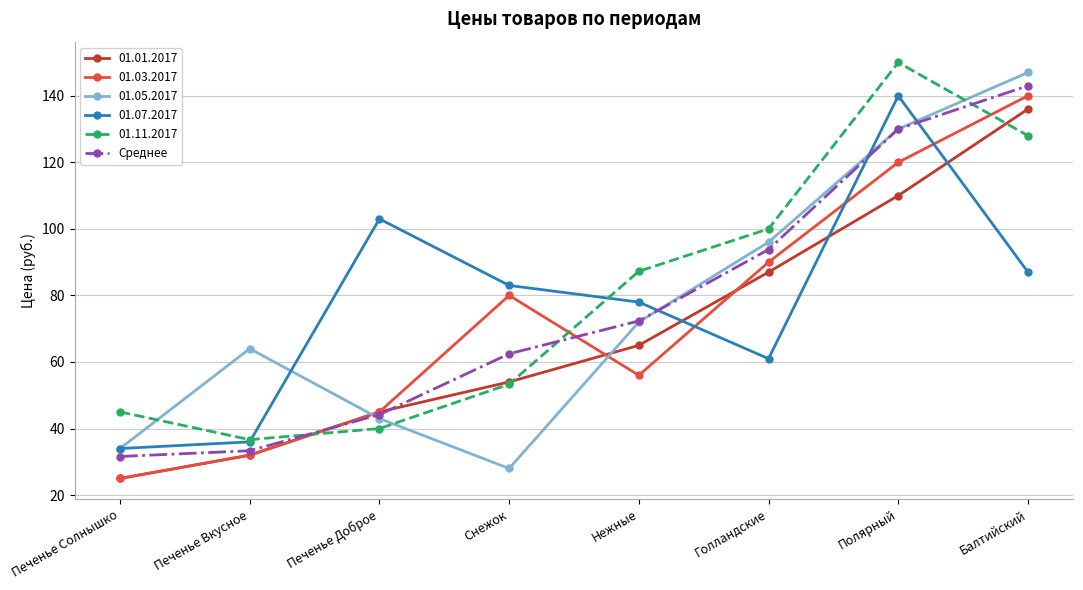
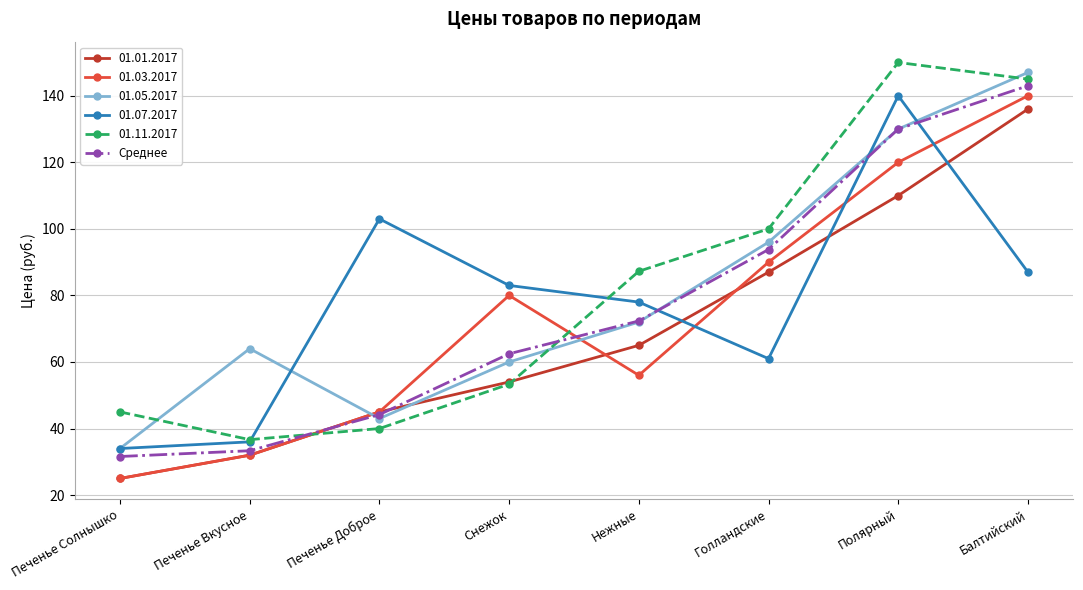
01.05.2017, Снежок: 28 -> 60
01.11.2017, Балтийский: 128 -> 145
